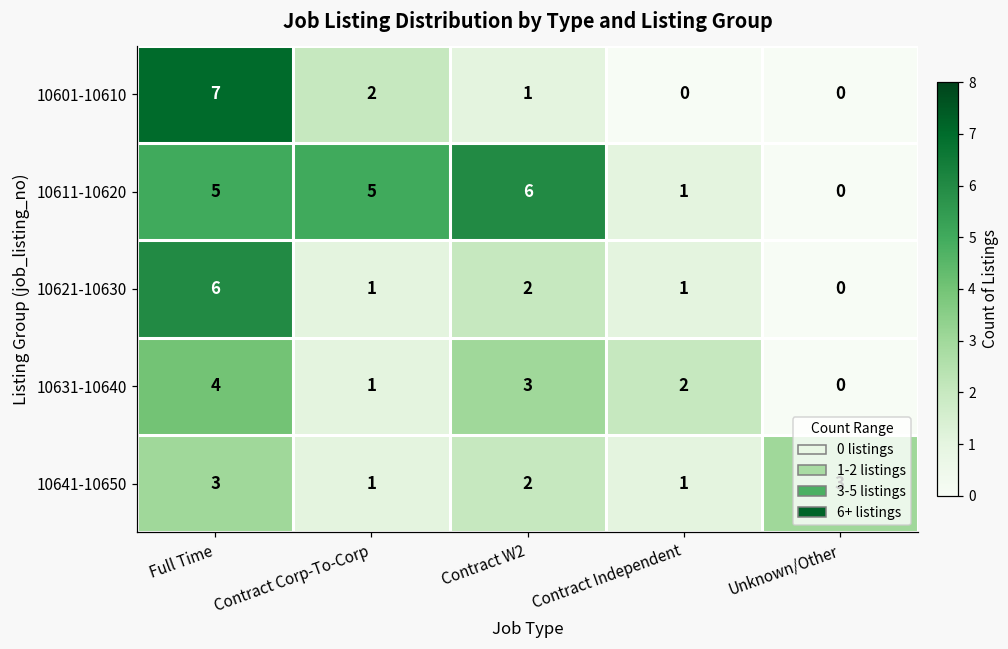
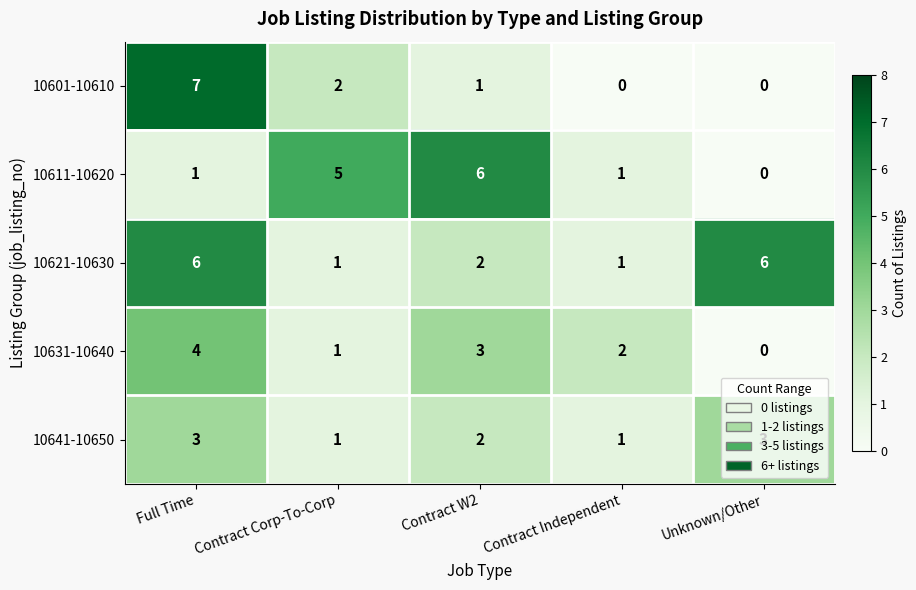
10611-10620, Full Time: 5 -> 1
10621-10630, Unknown/Other: 0 -> 6
